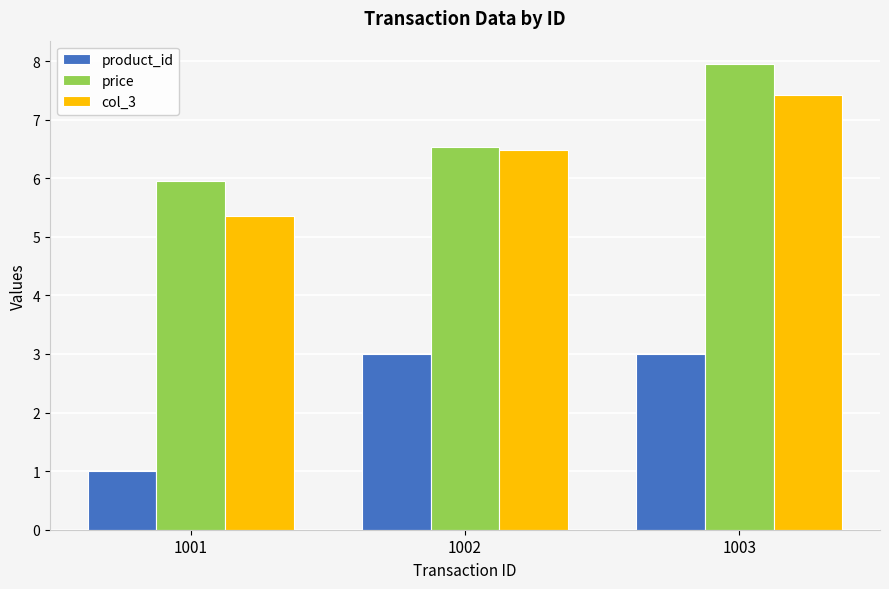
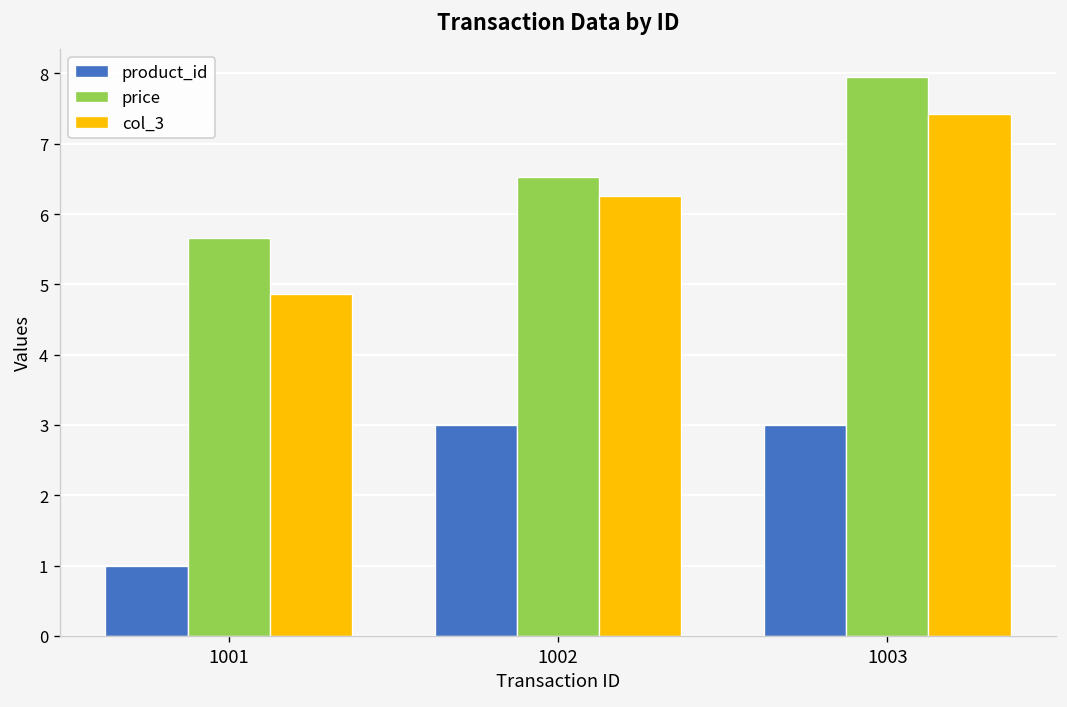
price, 1001: 6.0 -> 5.7
col_3, 1001: 5.4 -> 4.9
col_3, 1002: 6.5 -> 6.3
